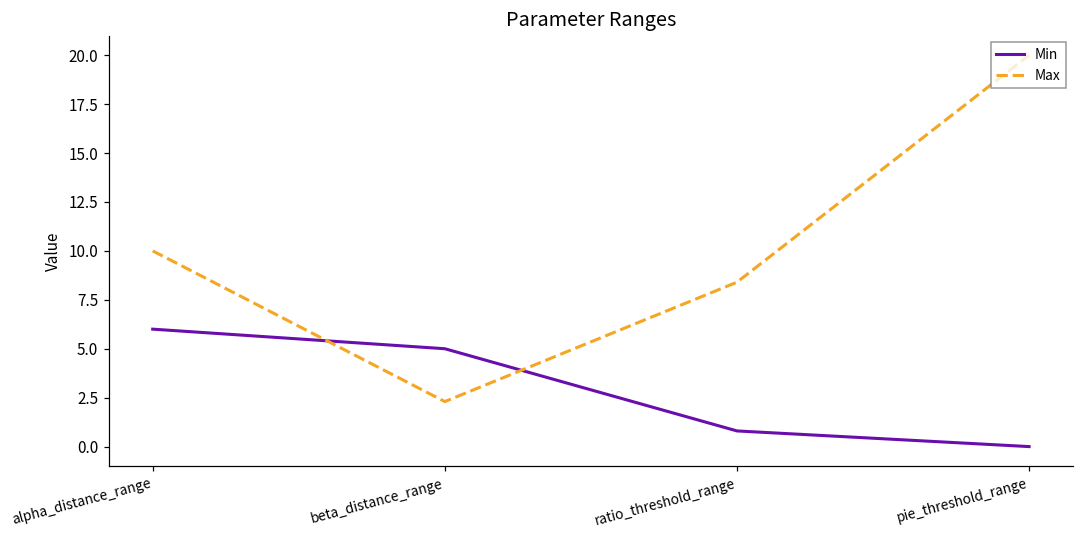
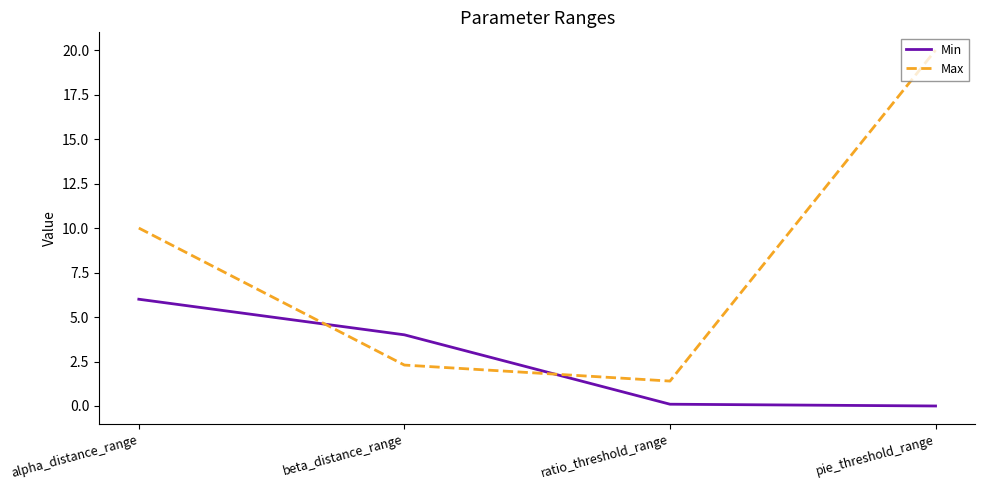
Min, beta_distance_range: 5 -> 4
Min, ratio_threshold_range: 0.8 -> 0.1
Max, ratio_threshold_range: 8.4 -> 1.4
